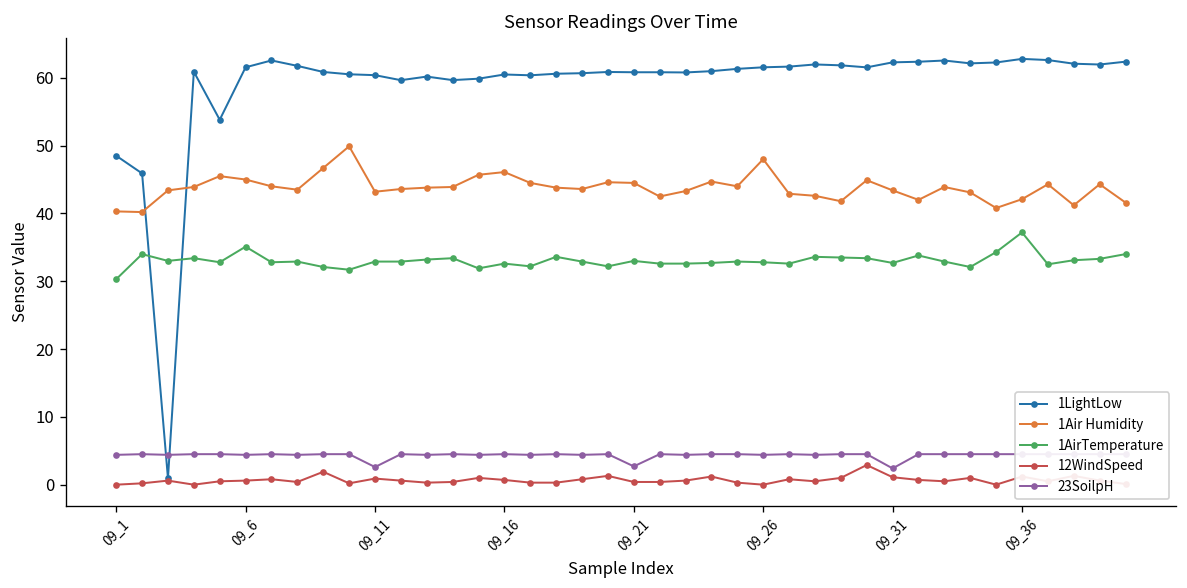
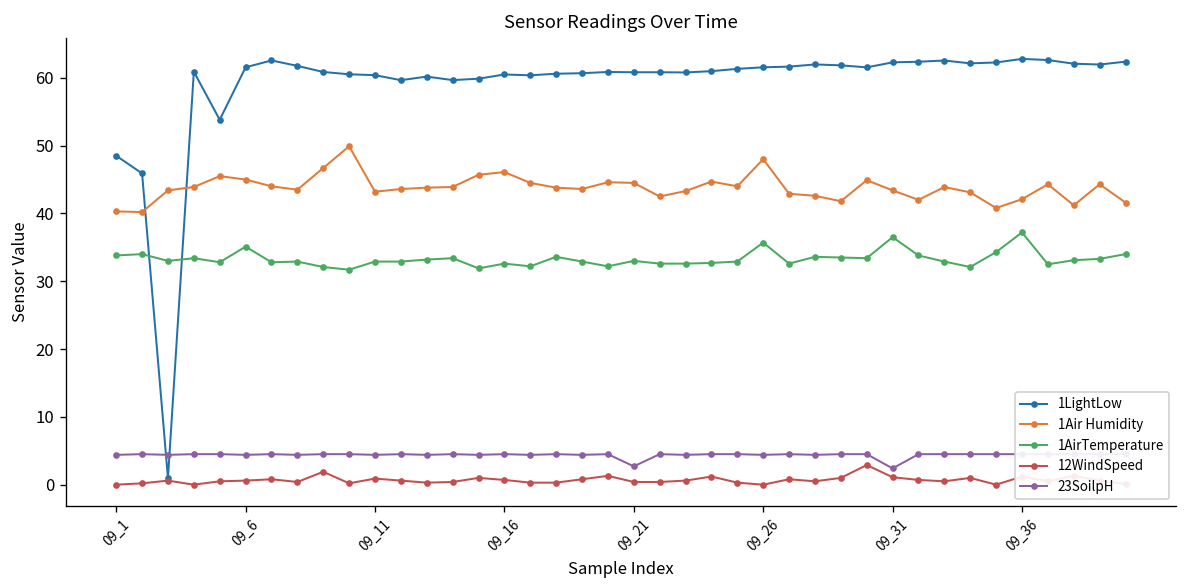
1AirTemperature, 09_1: 30 -> 34
23SoilpH, 09_11: 3 -> 4
1AirTemperature, 09_26: 33 -> 36
1AirTemperature, 09_31: 33 -> 37
